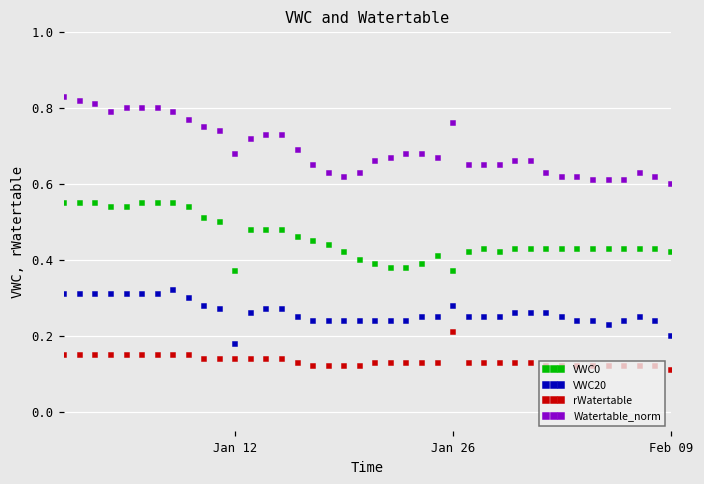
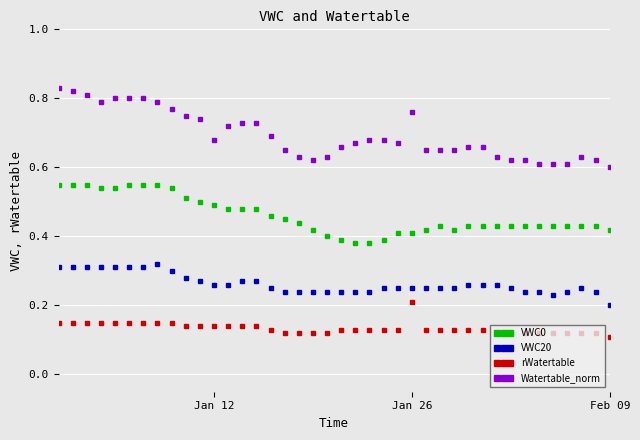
VWC0, Jan 12: 0.37 -> 0.49
VWC20, Jan 12: 0.18 -> 0.26
VWC0, Jan 26: 0.37 -> 0.41
VWC20, Jan 26: 0.28 -> 0.25
